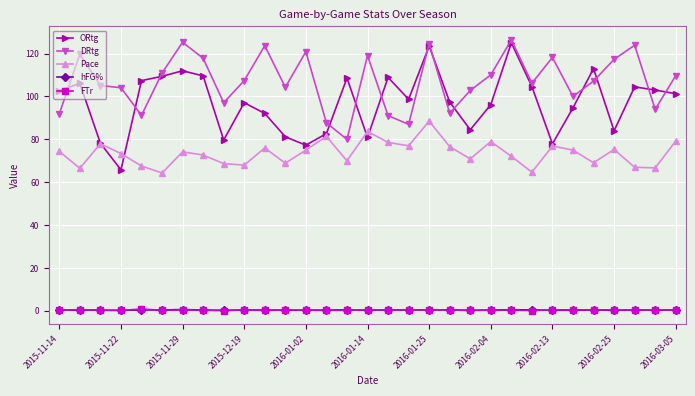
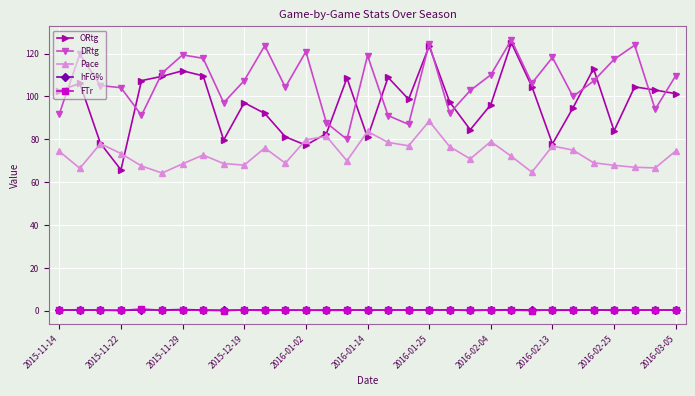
DRtg, 2015-11-29: 125 -> 119
Pace, 2015-11-29: 74 -> 69
Pace, 2016-01-02: 75 -> 80
Pace, 2016-02-25: 75 -> 68
Pace, 2016-03-05: 79 -> 75
